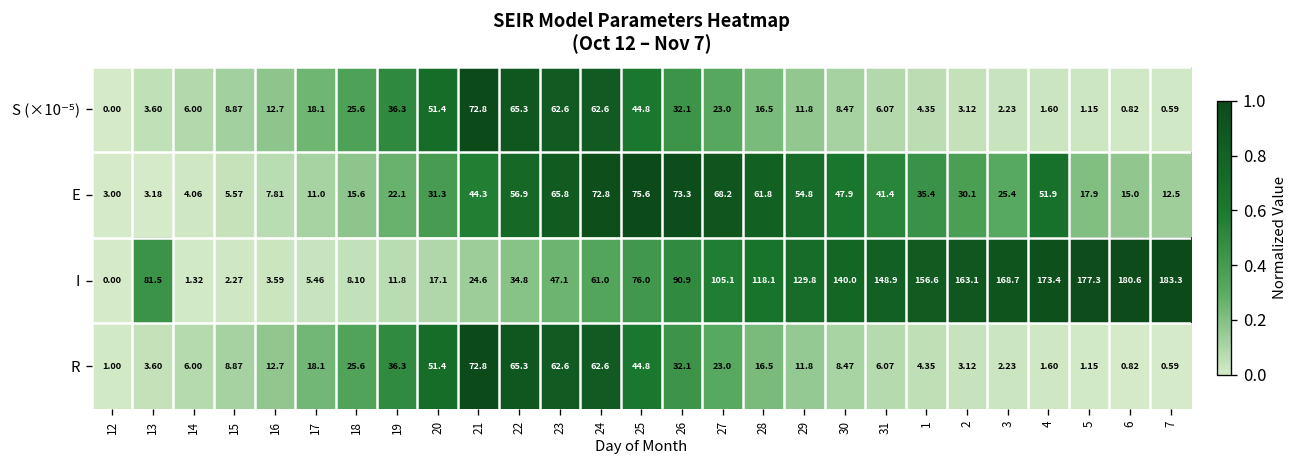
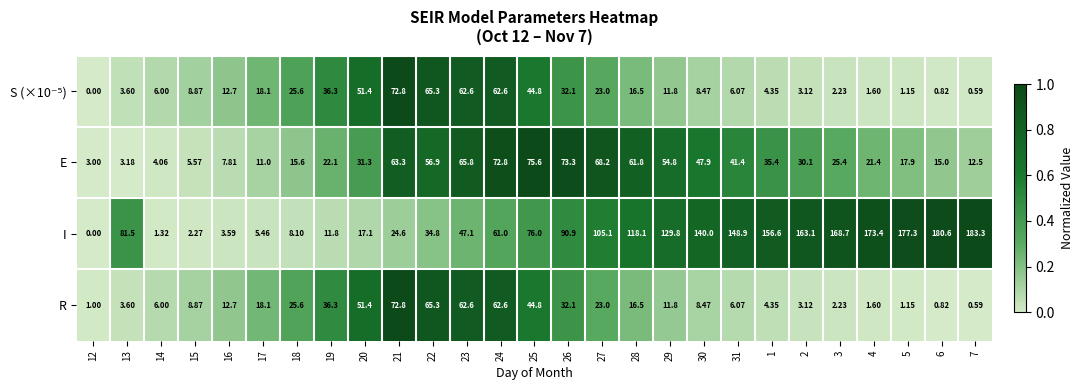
E, 21: 44.3 -> 63.3
E, 4: 51.9 -> 21.4
